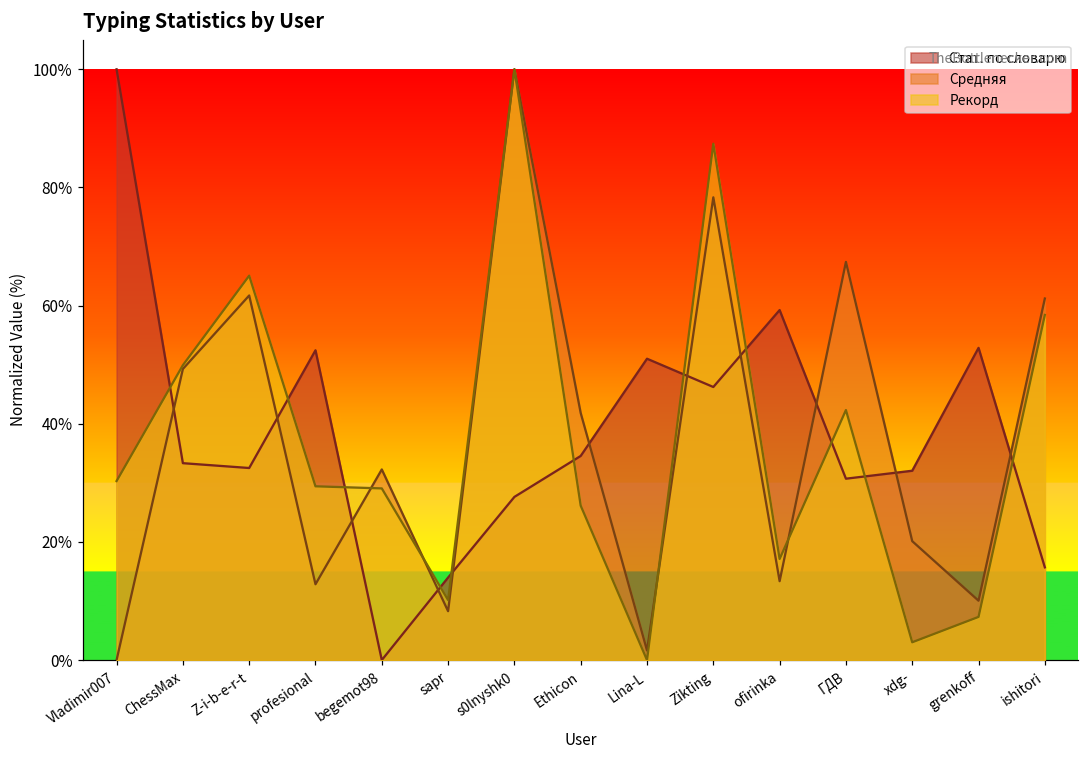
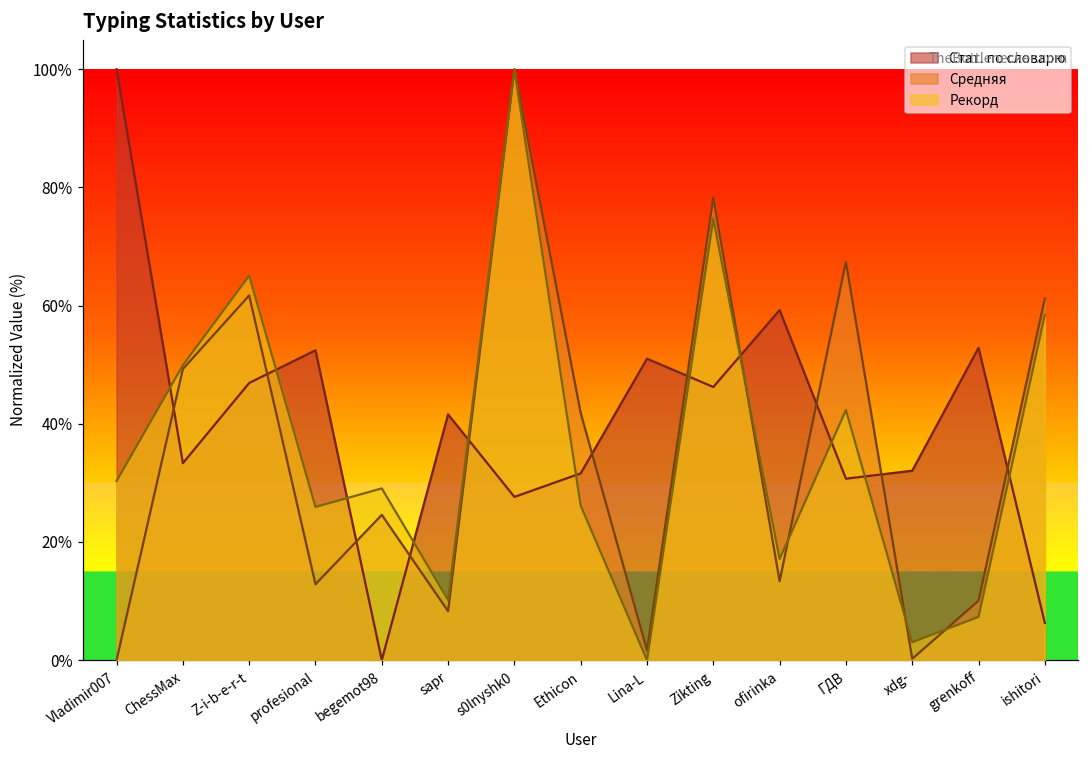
Стат. по словарю, Z-i-b-e-r-t: 33% -> 47%
Рекорд, profesional: 29% -> 26%
Средняя, begemot98: 32% -> 25%
Стат. по словарю, sapr: 14% -> 42%
Стат. по словарю, Ethicon: 35% -> 32%
Рекорд, Zikting: 87% -> 75%
Средняя, xdg-: 20% -> 0%
Стат. по словарю, ishitori: 16% -> 6%
